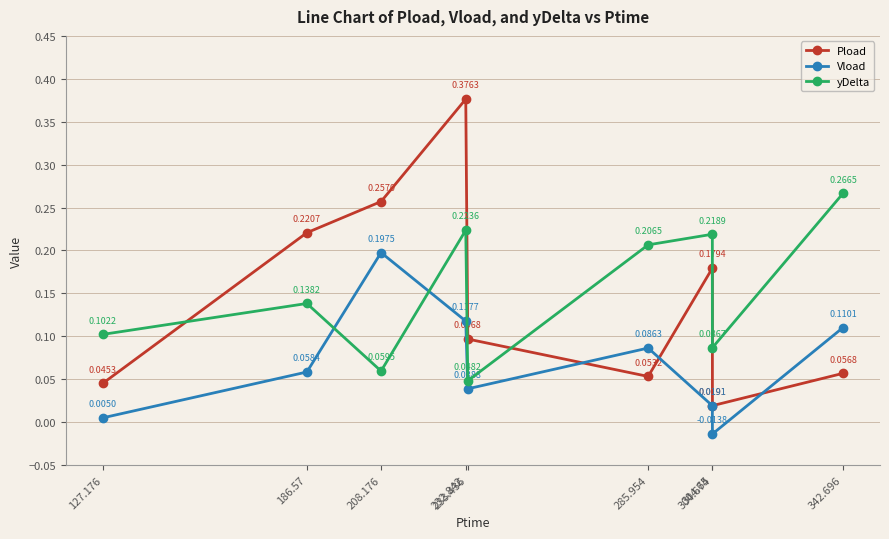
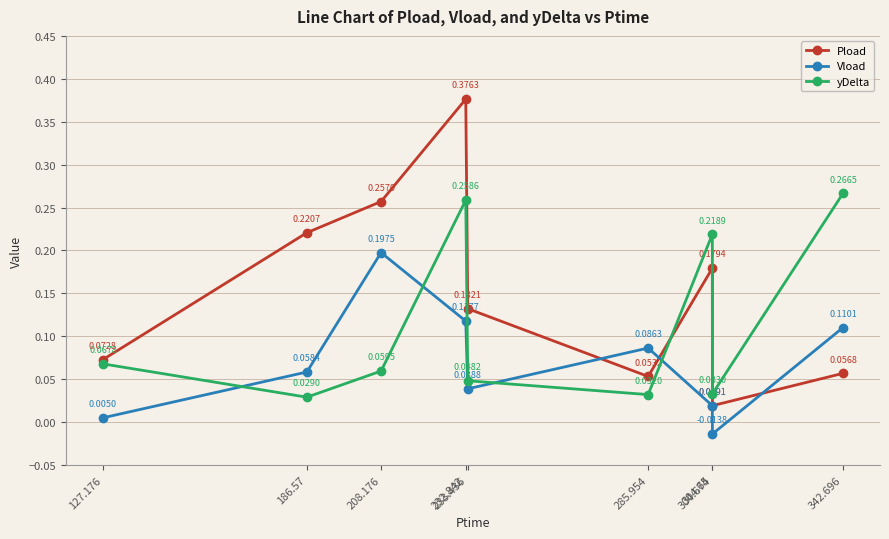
Pload, 127.176: 0.0453 -> 0.0728
yDelta, 127.176: 0.1022 -> 0.0678
yDelta, 186.57: 0.1382 -> 0.0290
yDelta, 232.842: 0.2236 -> 0.2586
Pload, 233.436: 0.0968 -> 0.1321
yDelta, 285.954: 0.2065 -> 0.0320
yDelta, 304.674: 0.0867 -> 0.0330
